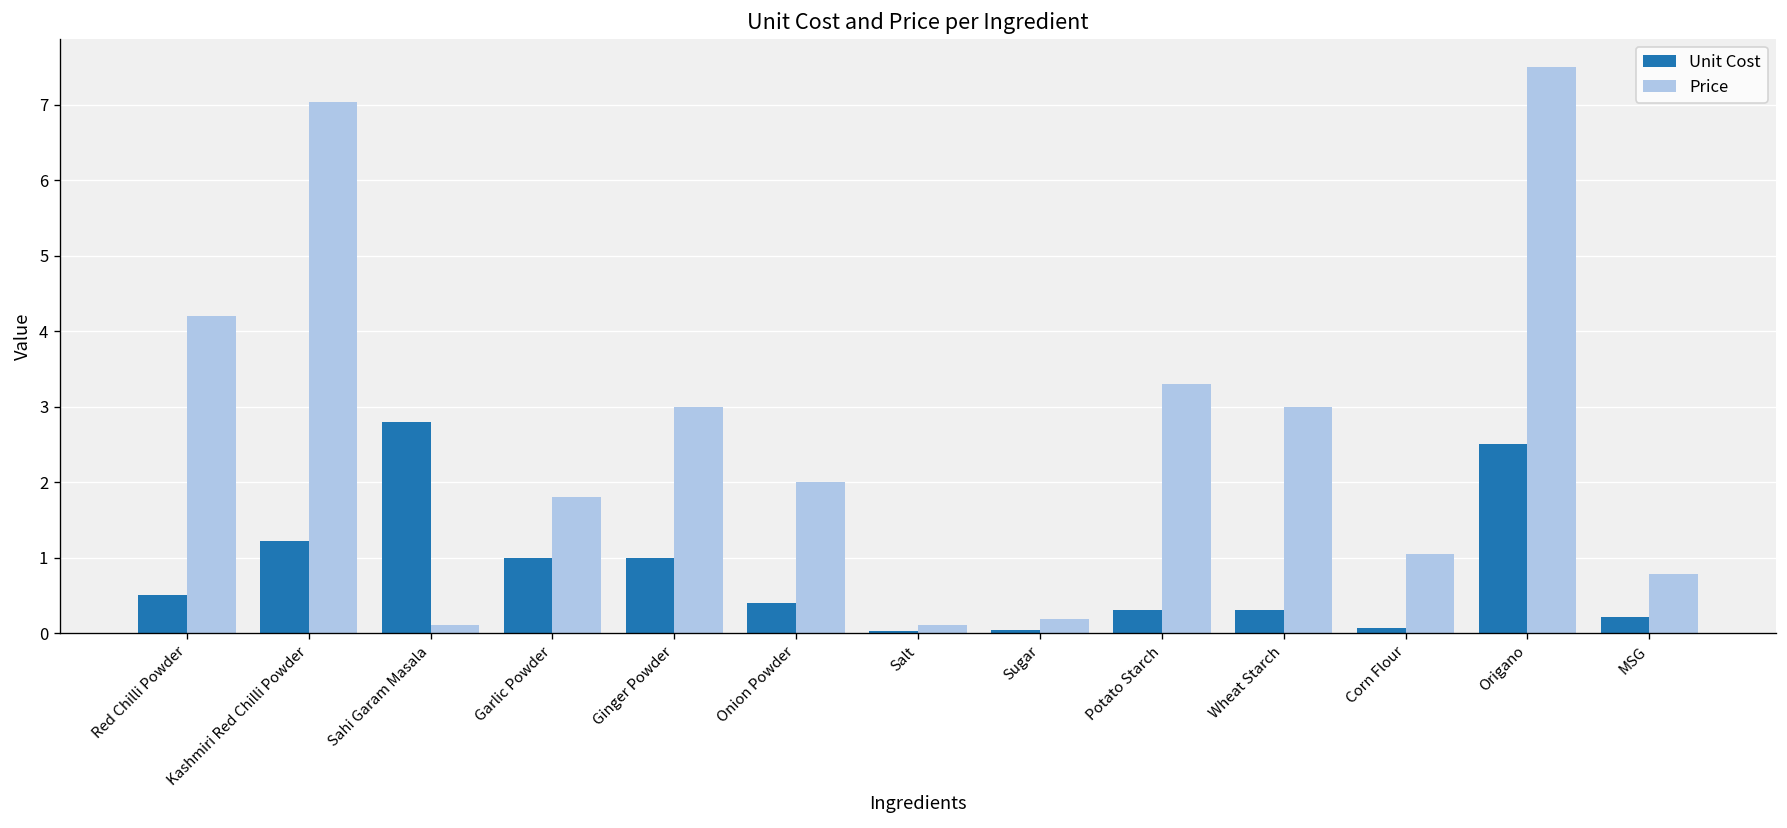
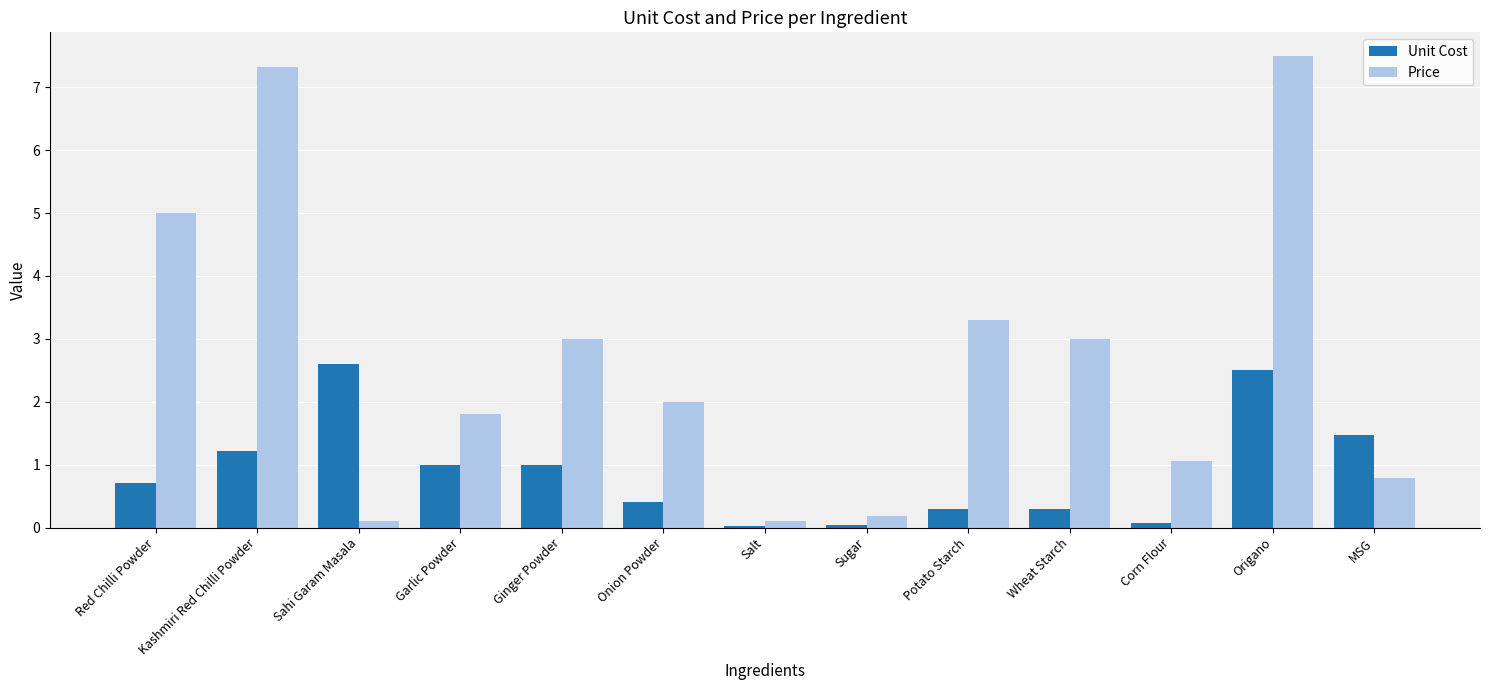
Unit Cost, Red Chilli Powder: 0.5 -> 0.7
Price, Red Chilli Powder: 4.2 -> 5.0
Price, Kashmiri Red Chilli Powder: 7.0 -> 7.3
Unit Cost, Sahi Garam Masala: 2.8 -> 2.6
Unit Cost, MSG: 0.2 -> 1.5
